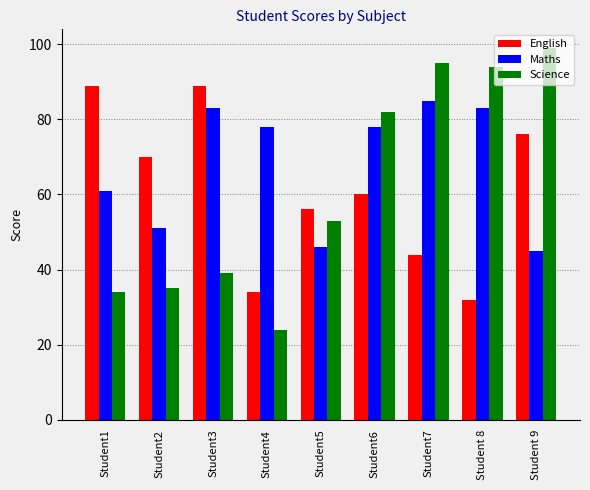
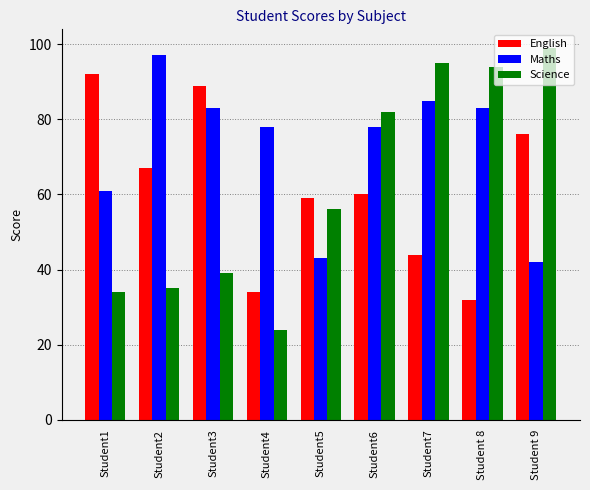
English, Student1: 89 -> 92
English, Student2: 70 -> 67
Maths, Student2: 51 -> 97
English, Student5: 56 -> 59
Maths, Student5: 46 -> 43
Science, Student5: 53 -> 56
Maths, Student 9: 45 -> 42
